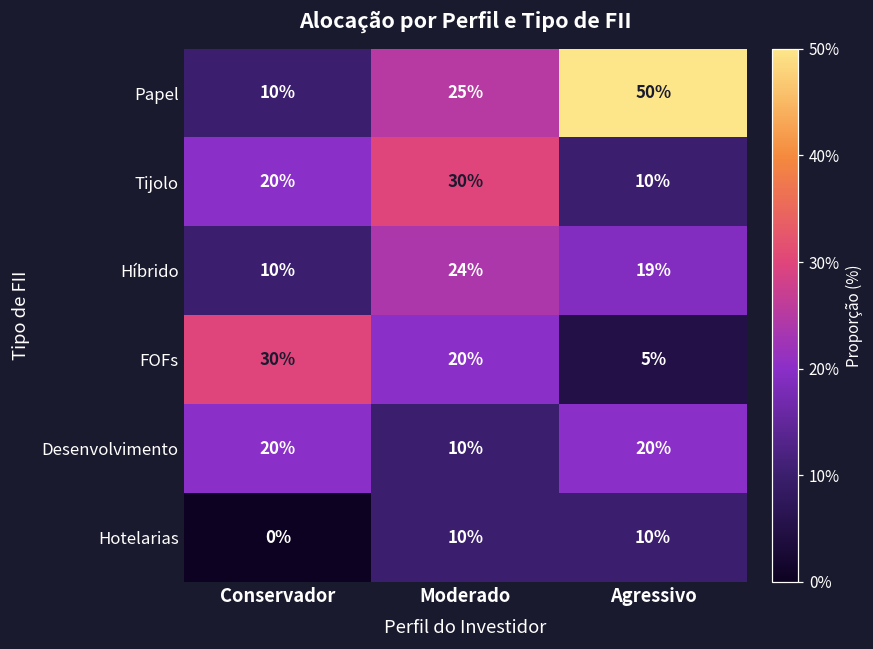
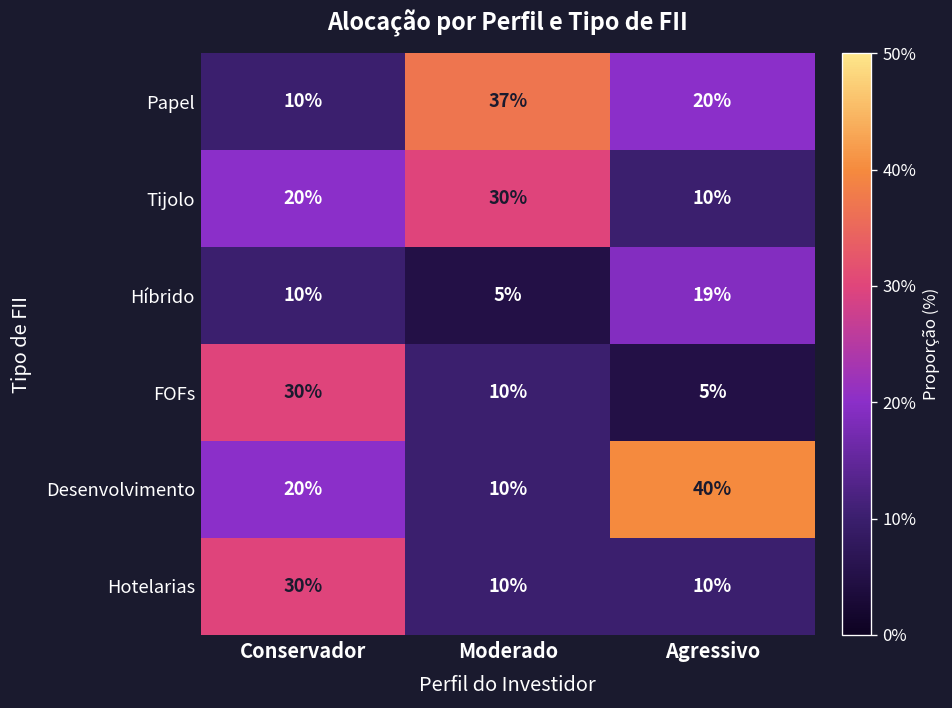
Papel, Moderado: 25% -> 37%
Papel, Agressivo: 50% -> 20%
Híbrido, Moderado: 24% -> 5%
FOFs, Moderado: 20% -> 10%
Desenvolvimento, Agressivo: 20% -> 40%
Hotelarias, Conservador: 0% -> 30%
